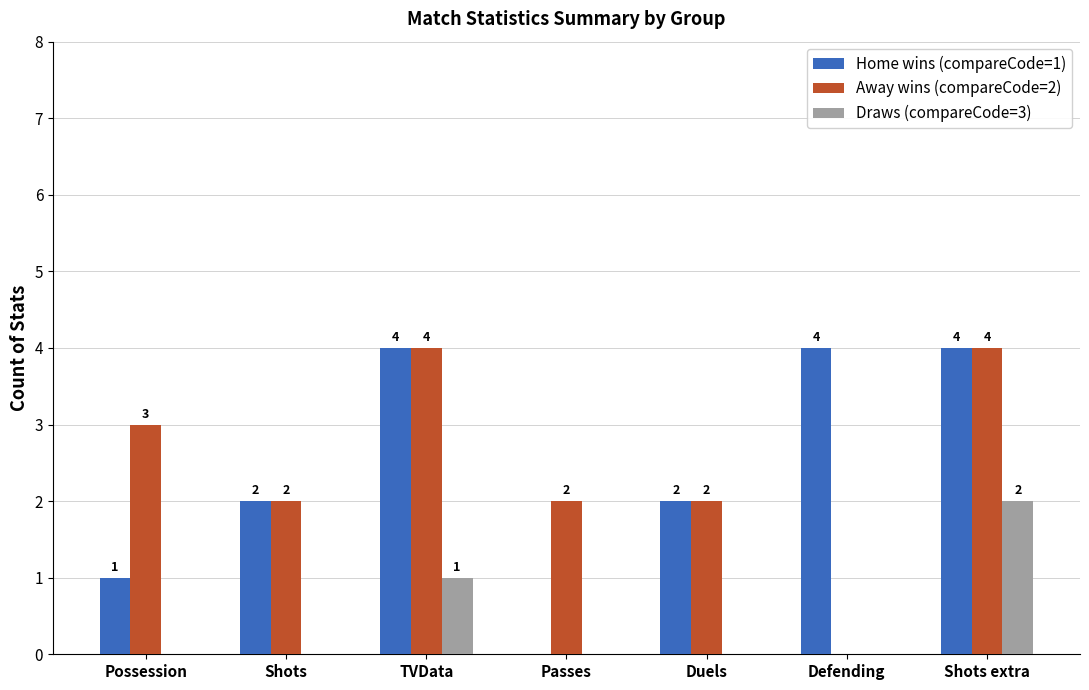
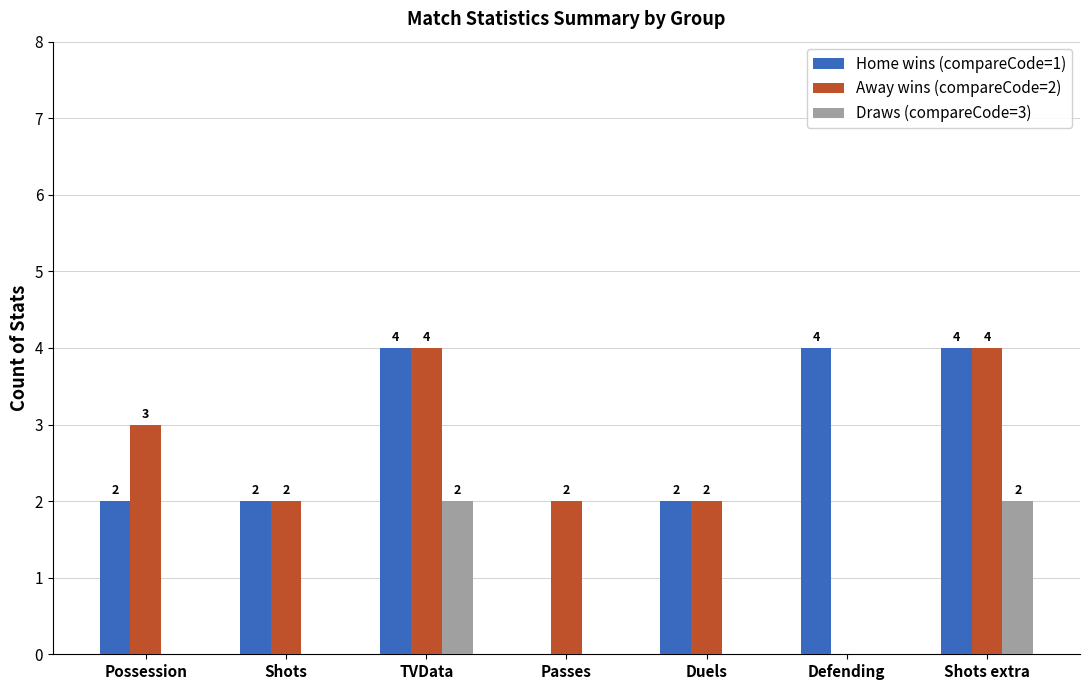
Home wins (compareCode=1), Possession: 1 -> 2
Draws (compareCode=3), TVData: 1 -> 2
